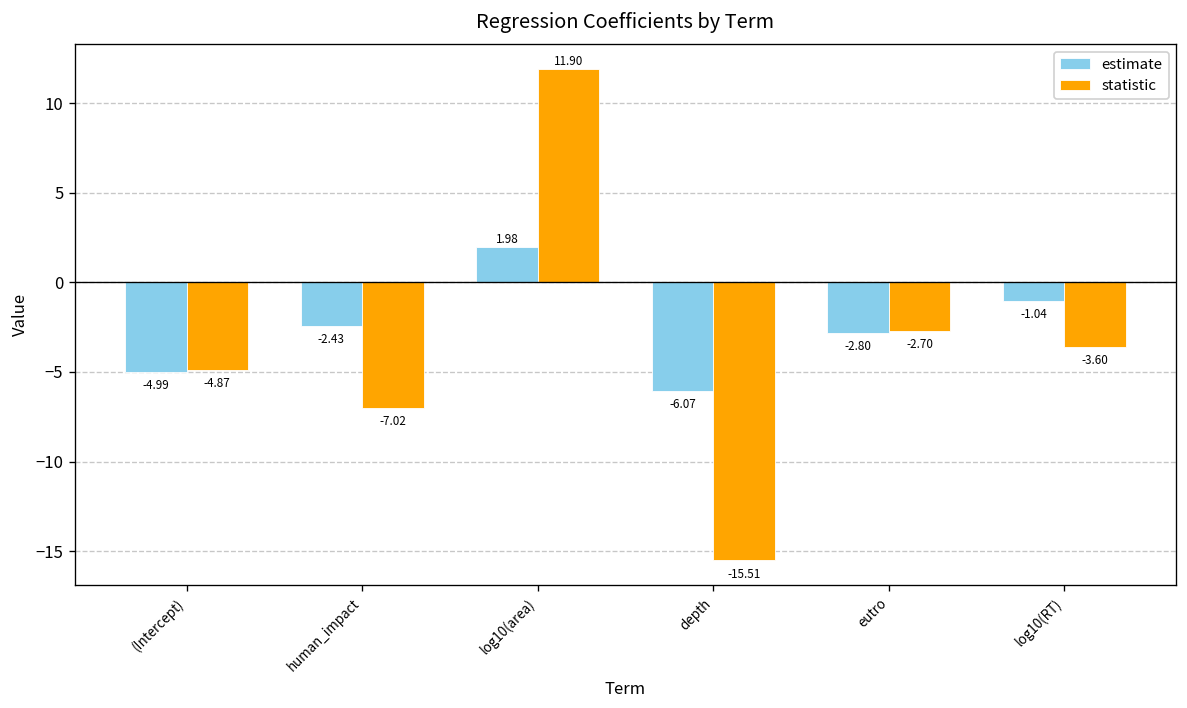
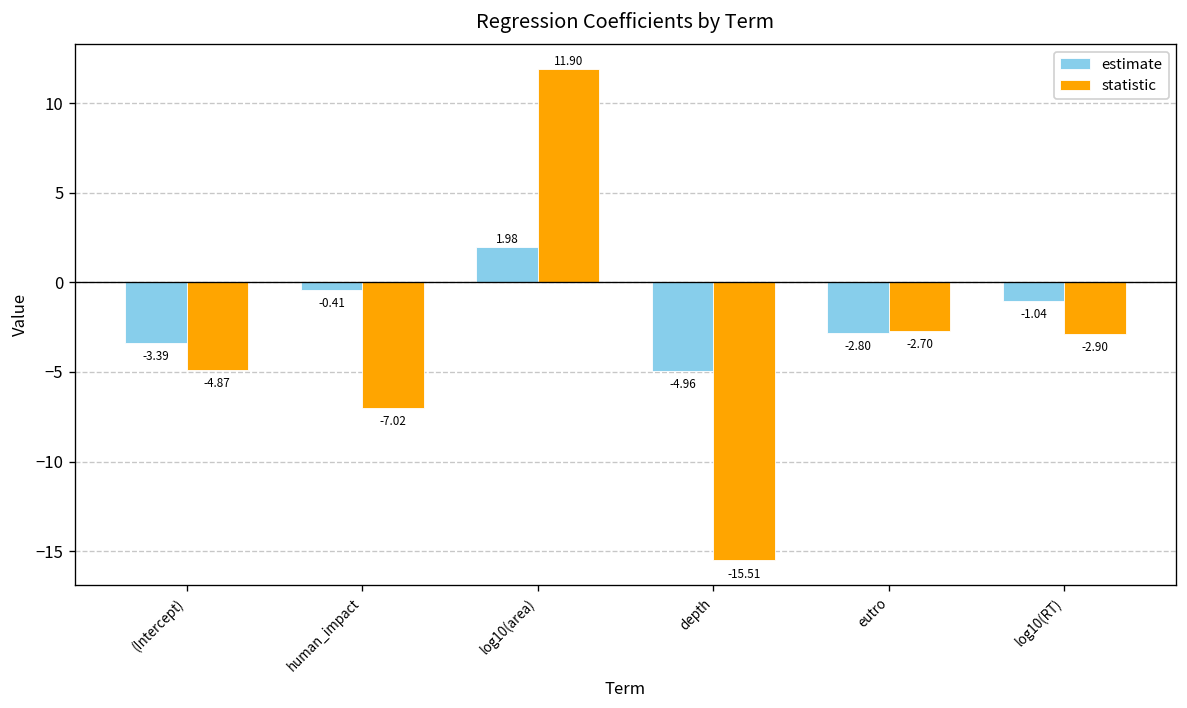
estimate, (Intercept): -4.99 -> -3.39
estimate, human_impact: -2.43 -> -0.41
estimate, depth: -6.07 -> -4.96
statistic, log10(RT): -3.60 -> -2.90
